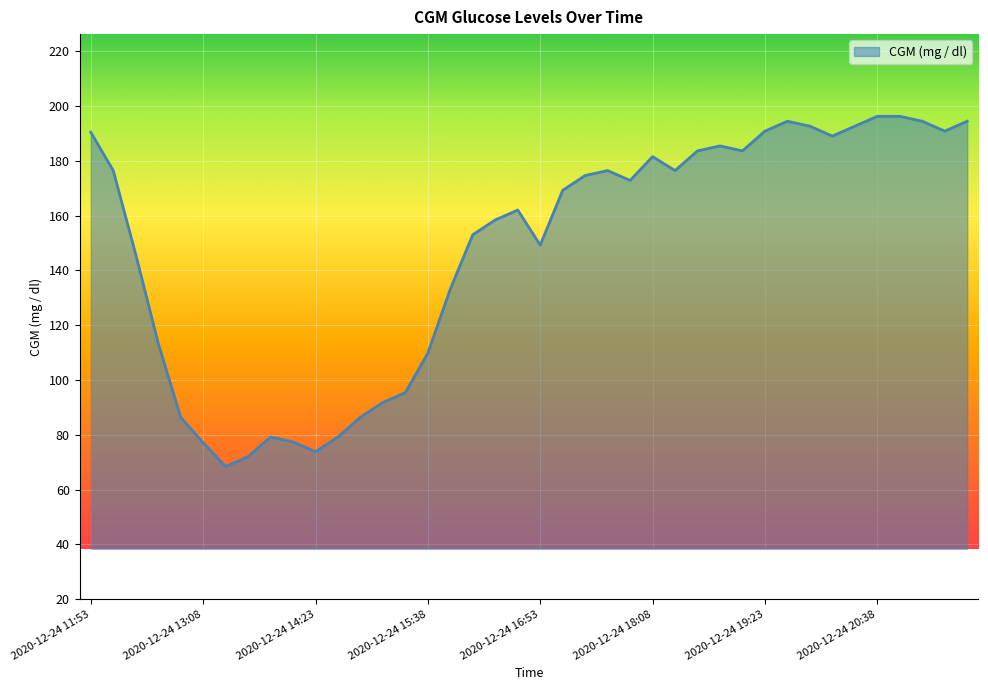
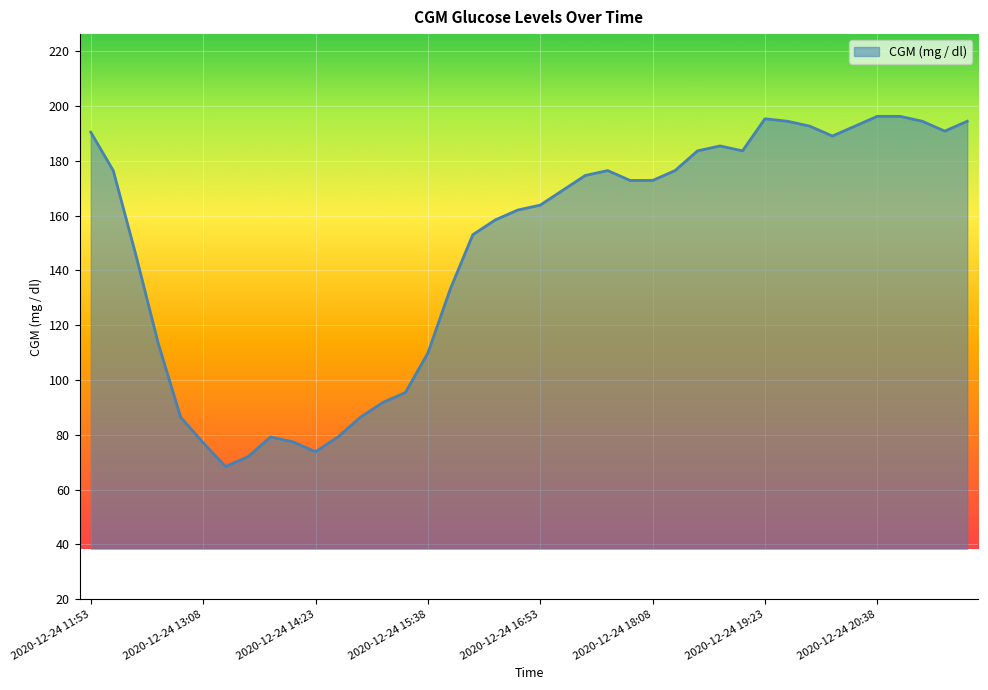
2020-12-24 16:53: 149 -> 164
2020-12-24 18:08: 182 -> 173
2020-12-24 19:23: 191 -> 195
